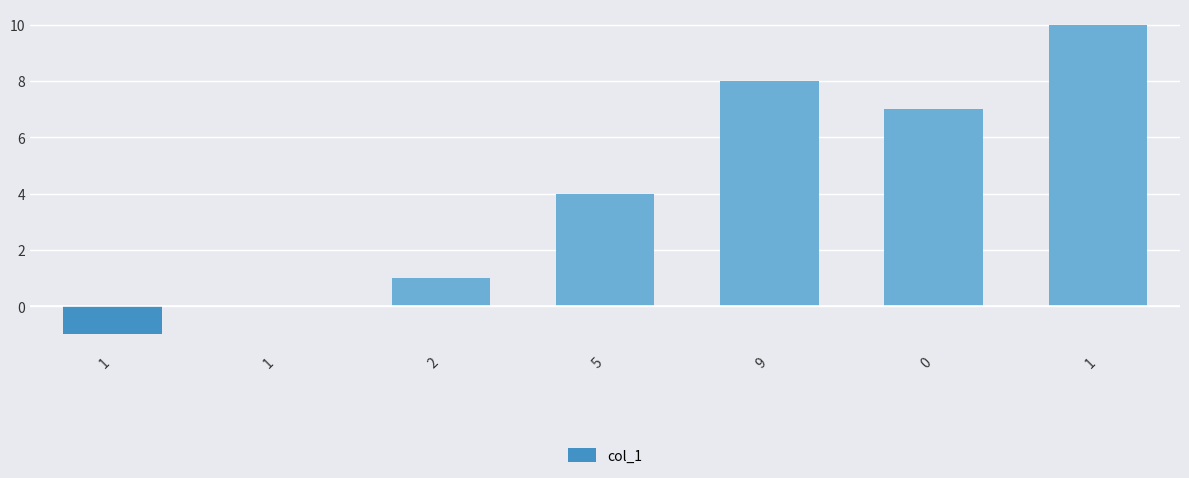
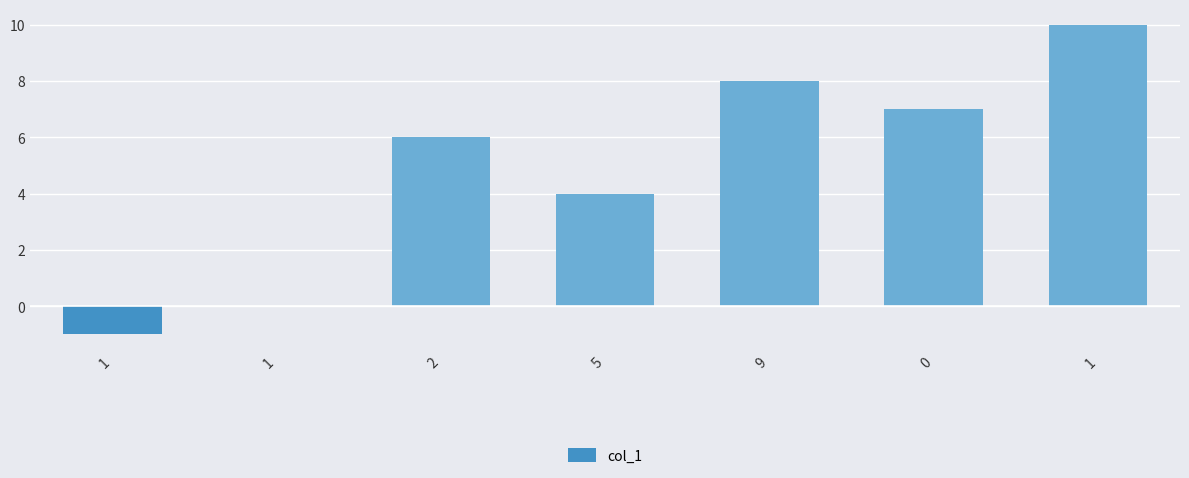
2: 1 -> 6
